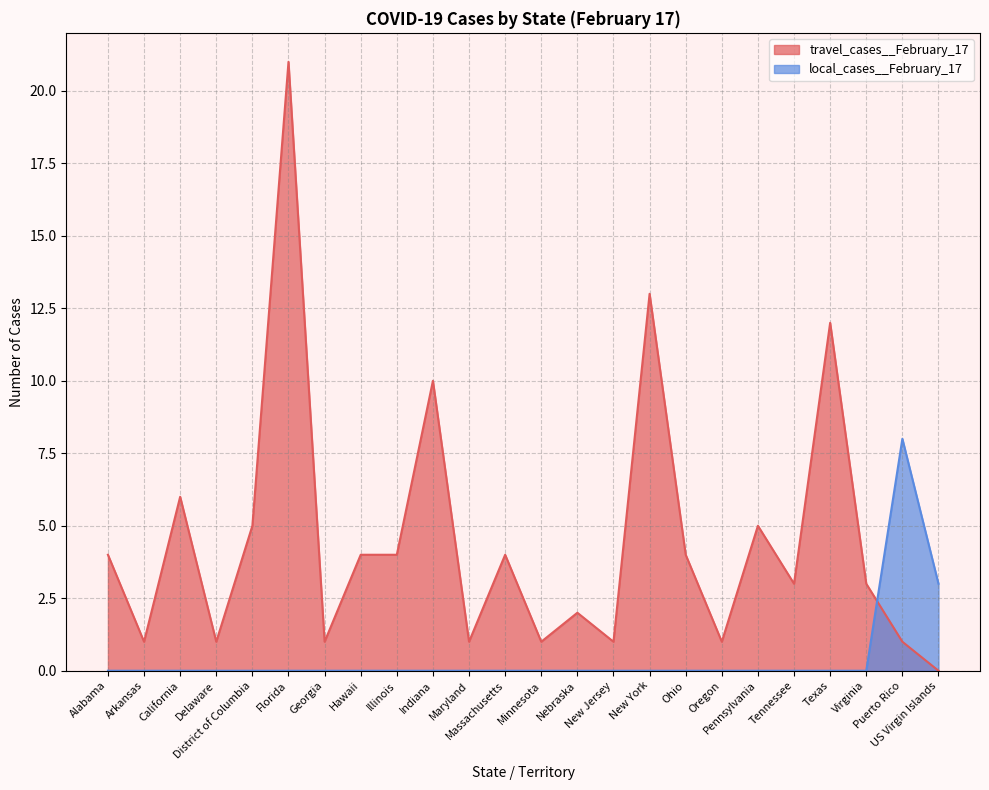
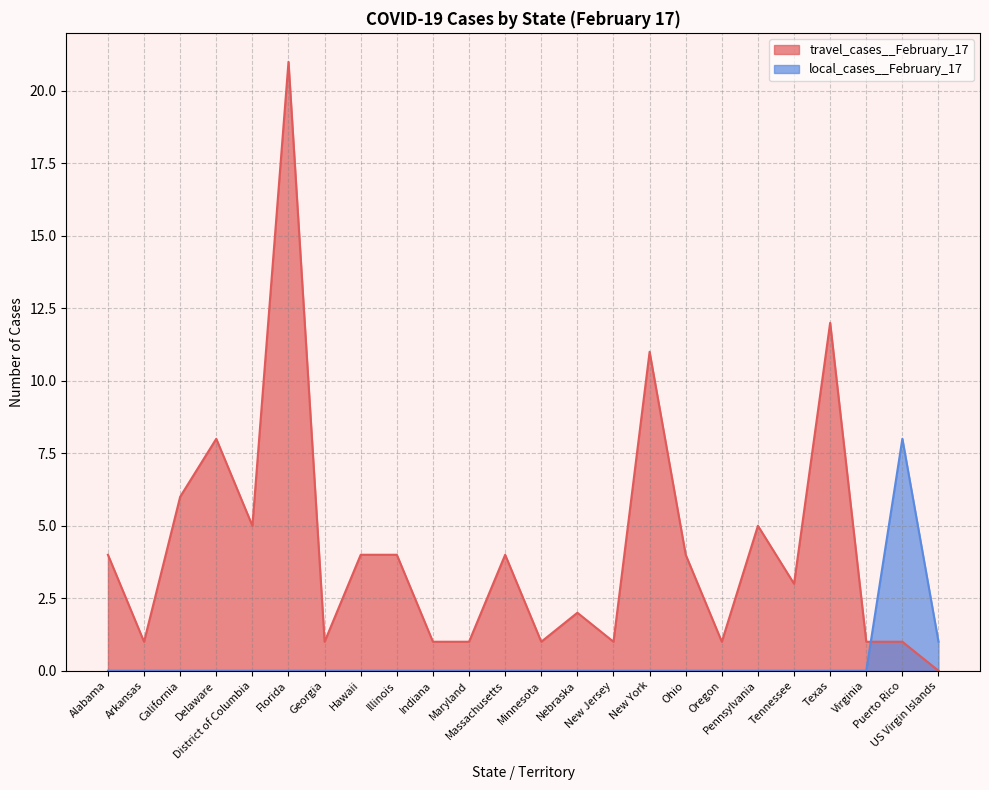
travel_cases__February_17, Delaware: 1 -> 8
travel_cases__February_17, Indiana: 10 -> 1
travel_cases__February_17, New York: 13 -> 11
travel_cases__February_17, Virginia: 3 -> 1
local_cases__February_17, US Virgin Islands: 3 -> 1
